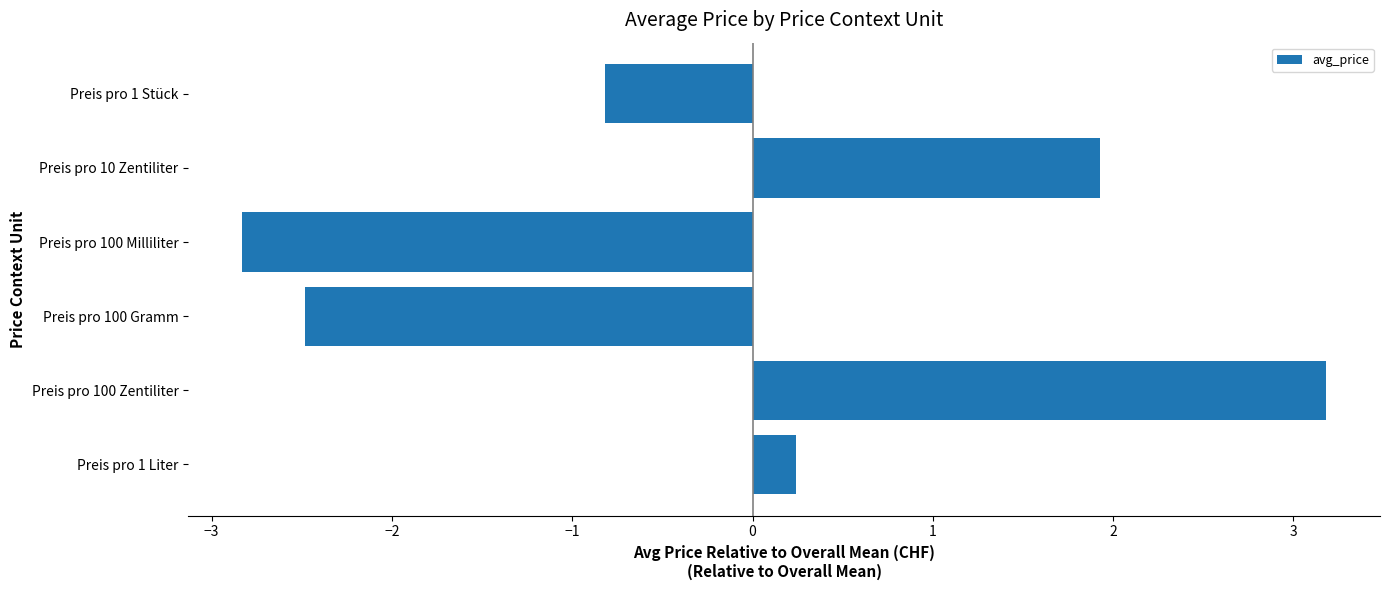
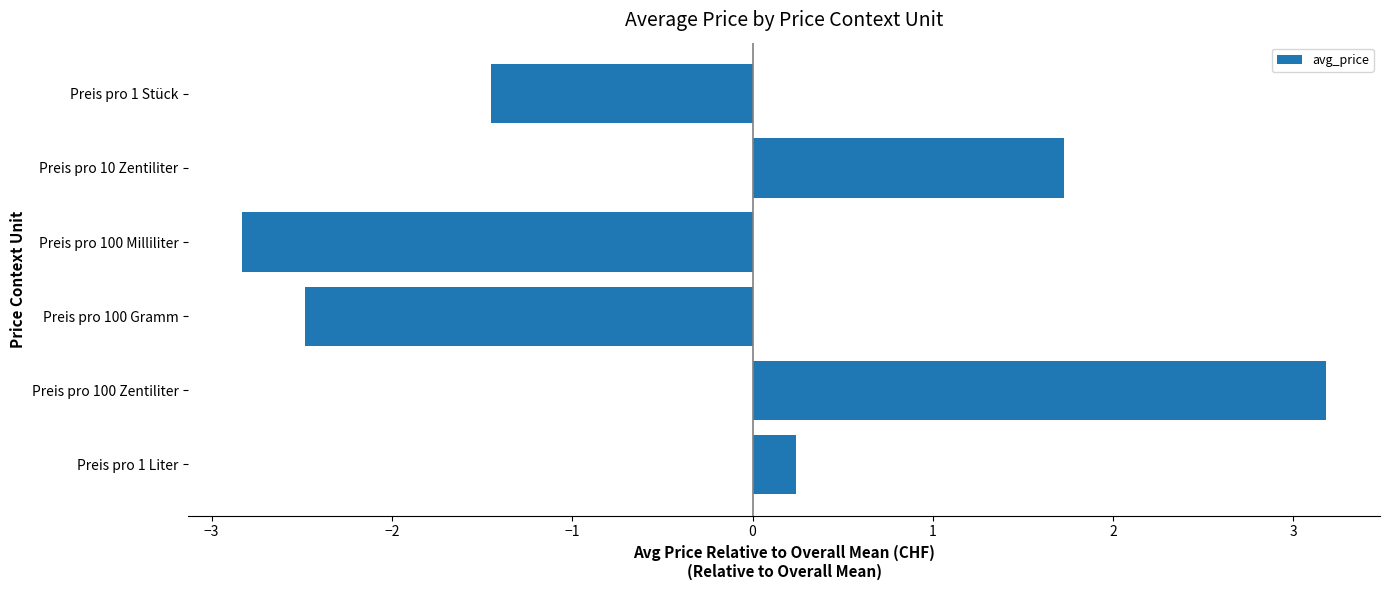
Preis pro 1 Stück: -0.82 -> -1.45
Preis pro 10 Zentiliter: 1.93 -> 1.73
